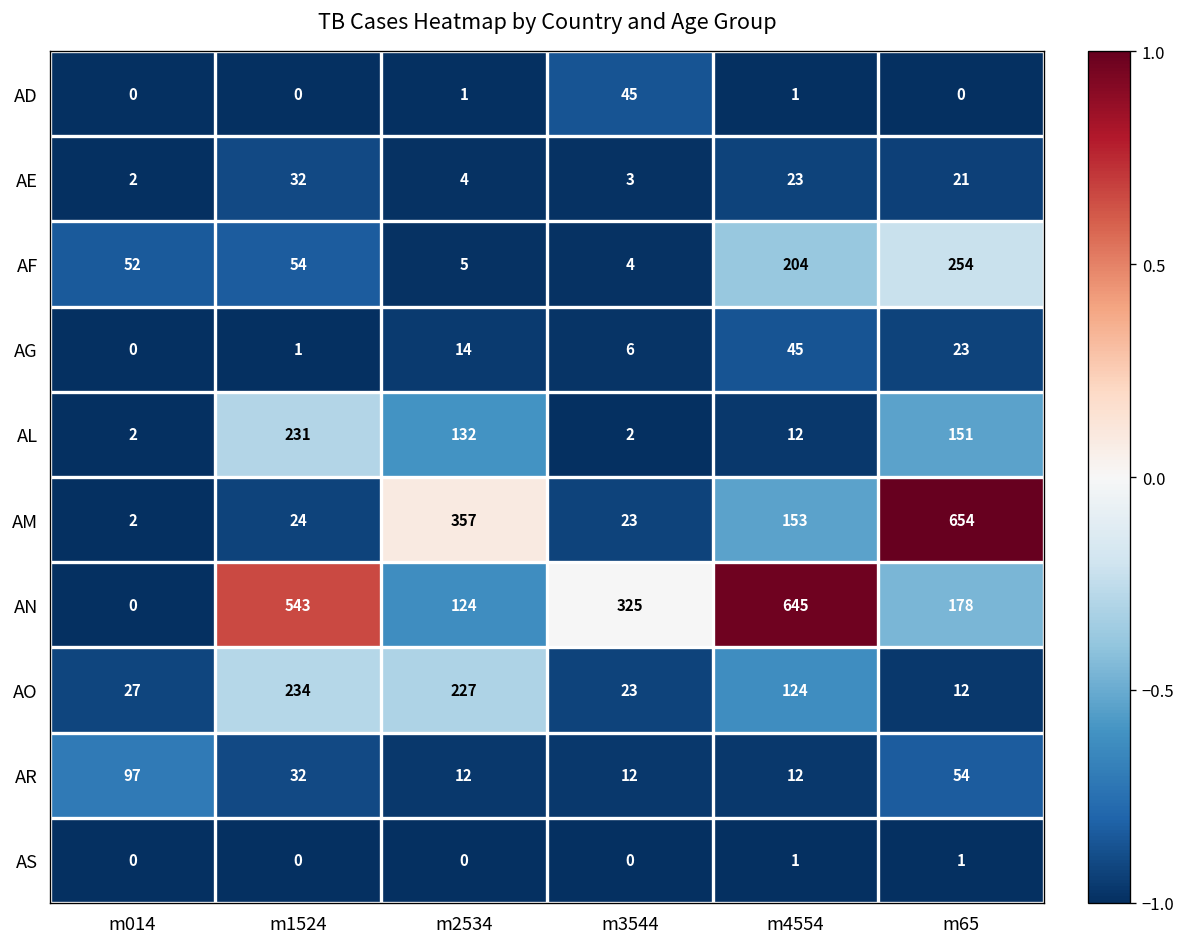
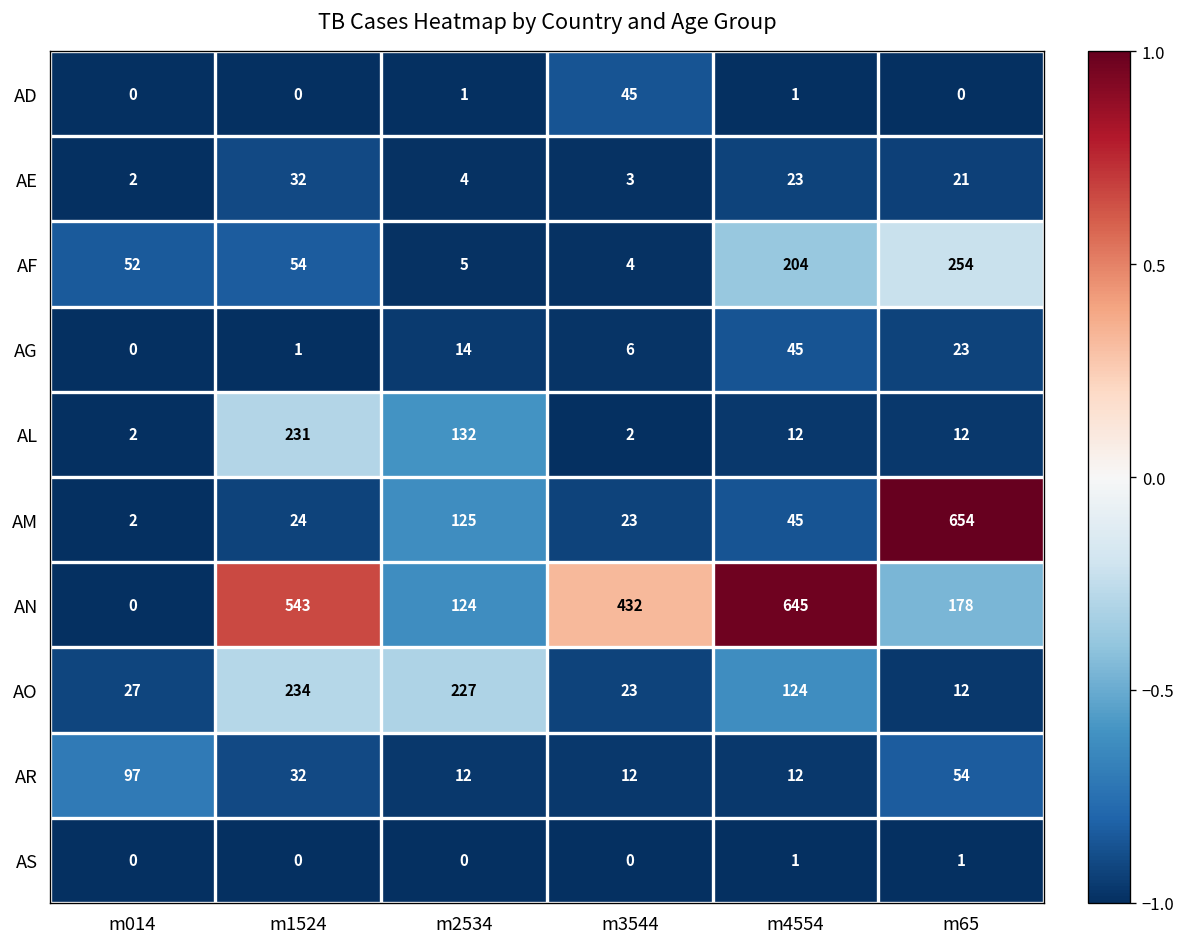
AL, m65: 151 -> 12
AM, m2534: 357 -> 125
AM, m4554: 153 -> 45
AN, m3544: 325 -> 432
